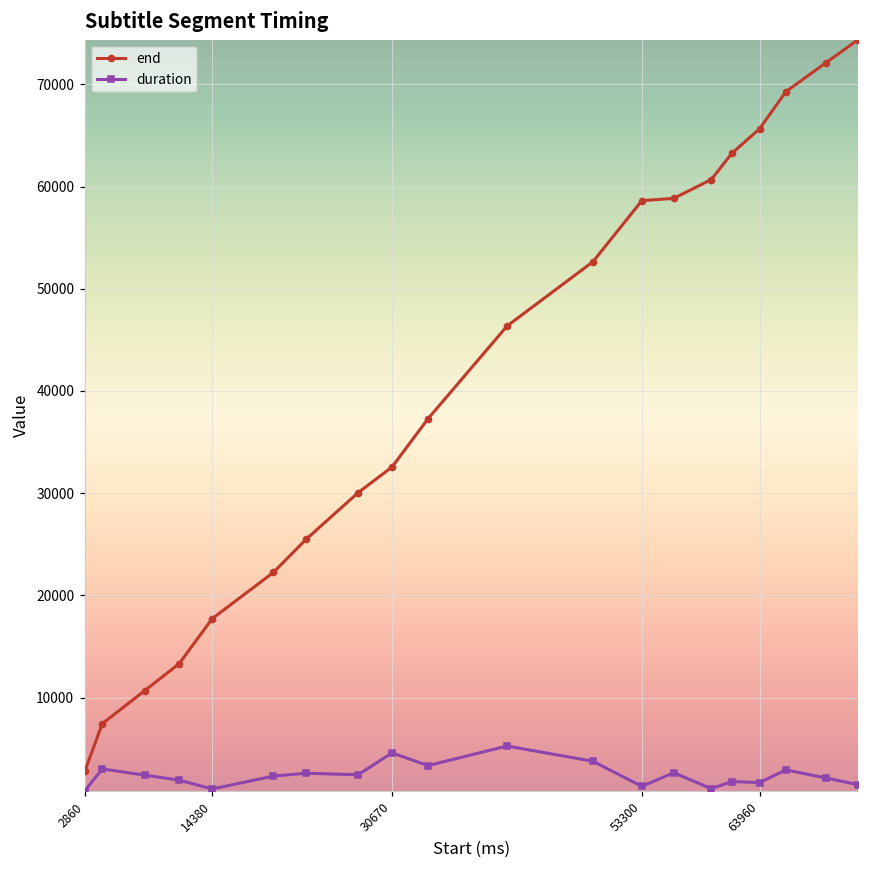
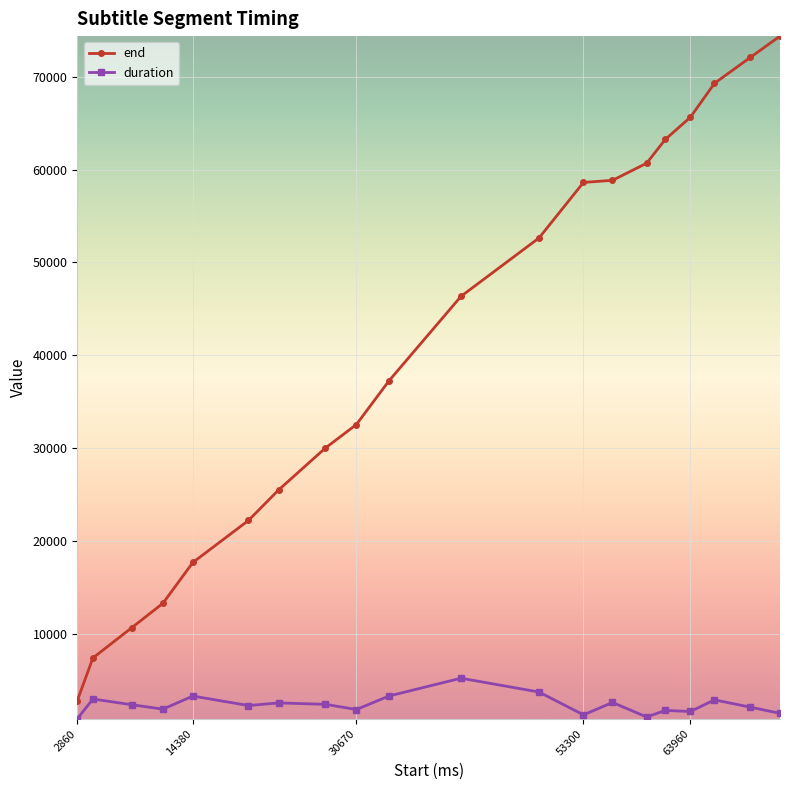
duration, 14380: 1000 -> 3000
duration, 30670: 5000 -> 2000
